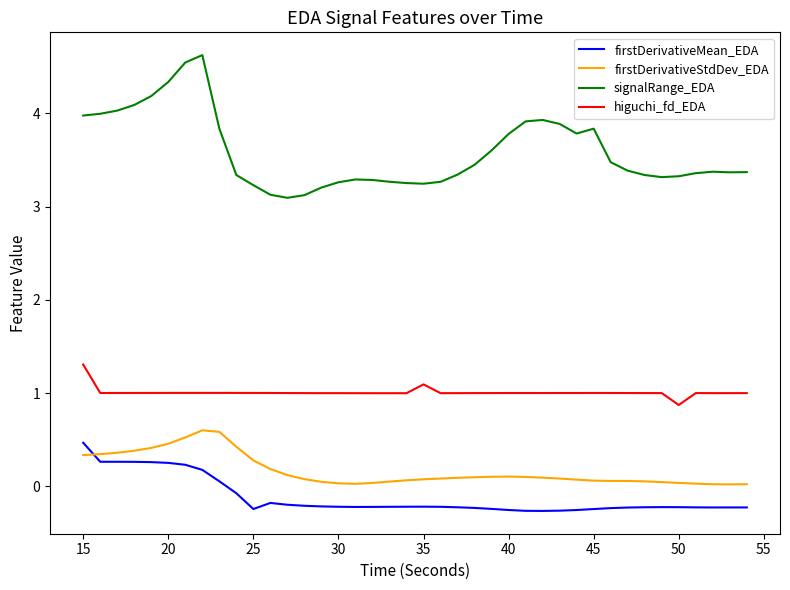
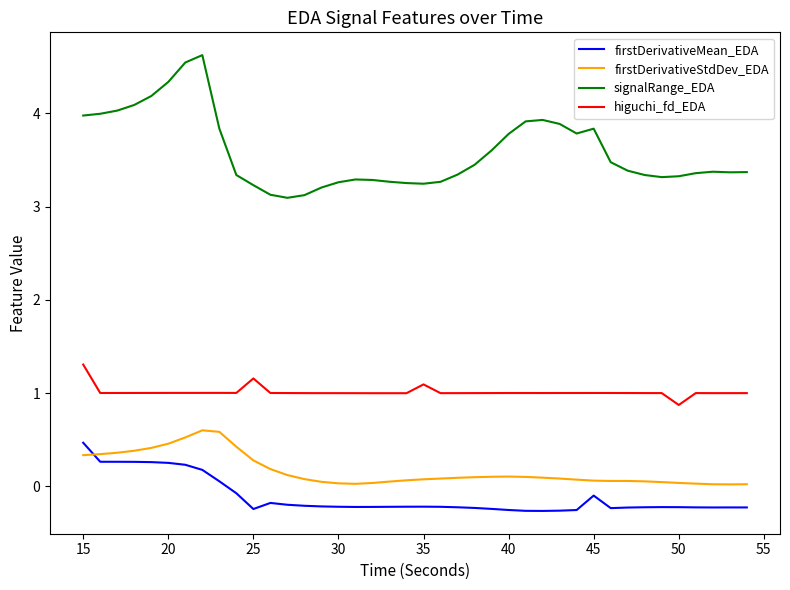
higuchi_fd_EDA, 25: 1.0 -> 1.2
firstDerivativeMean_EDA, 45: -0.2 -> -0.1
